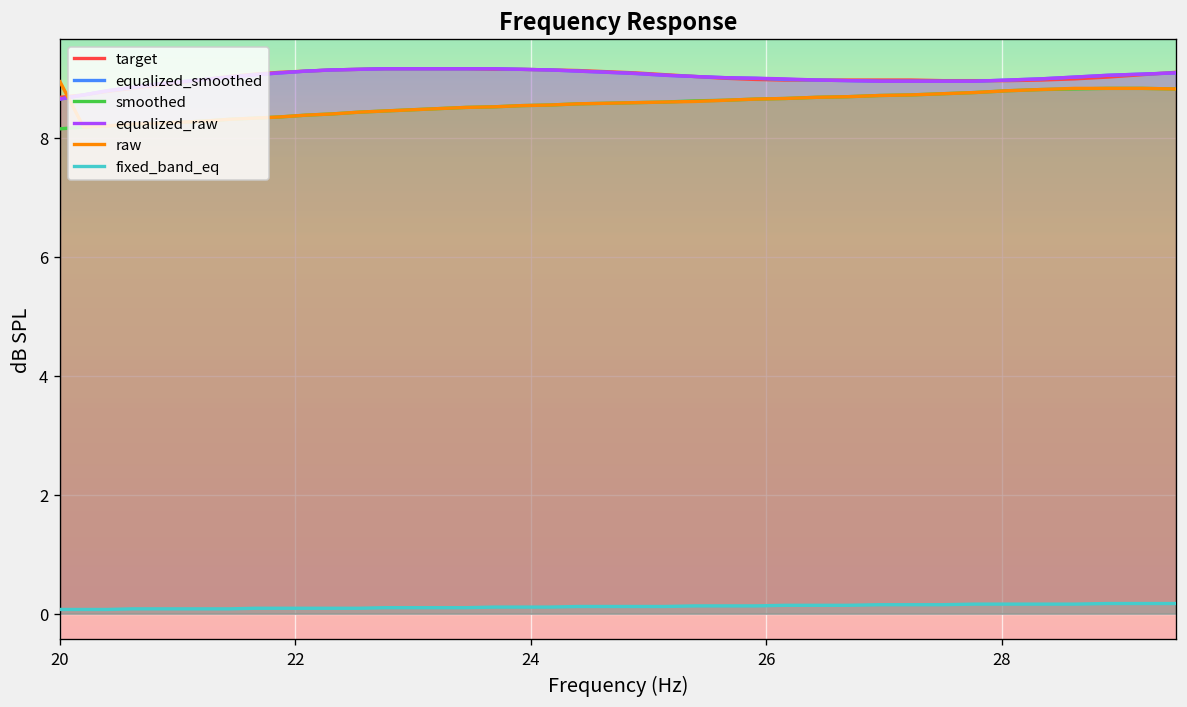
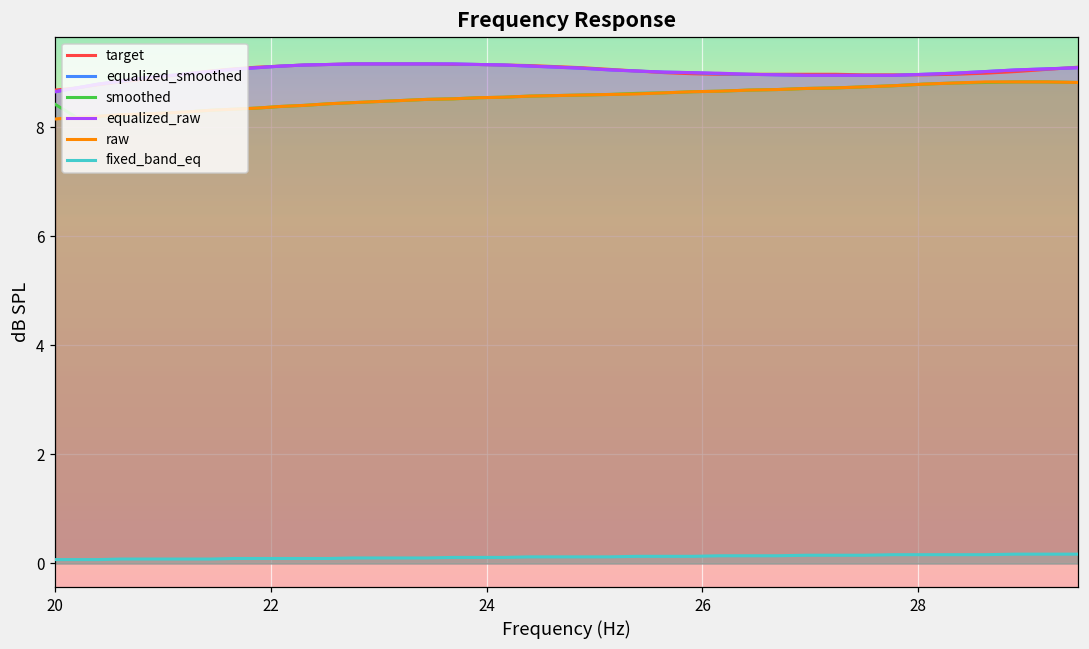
smoothed, 20: 8.2 -> 8.4
raw, 20: 8.9 -> 8.2
